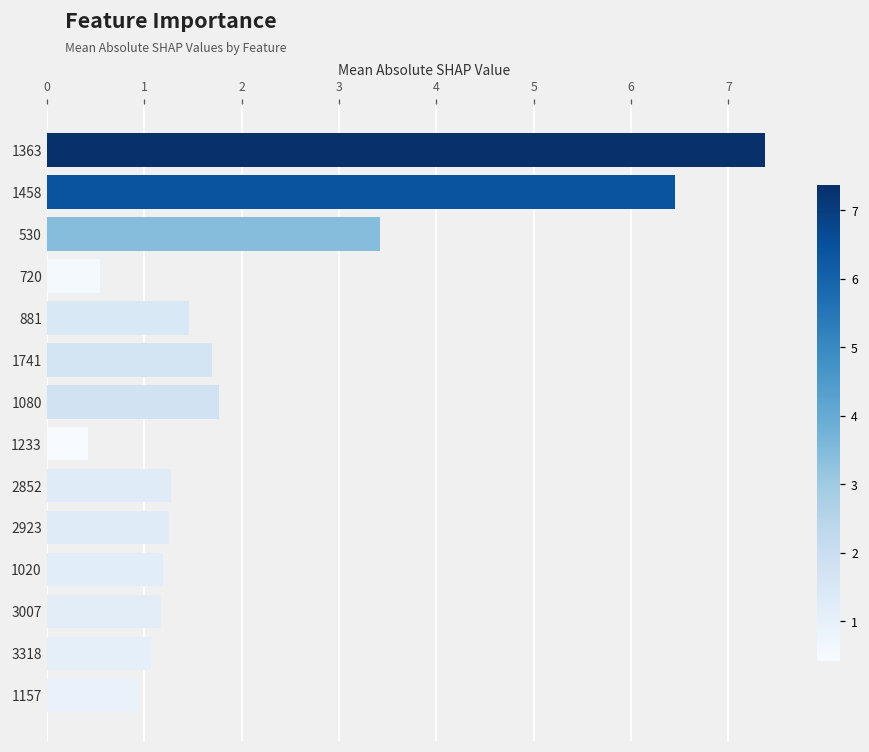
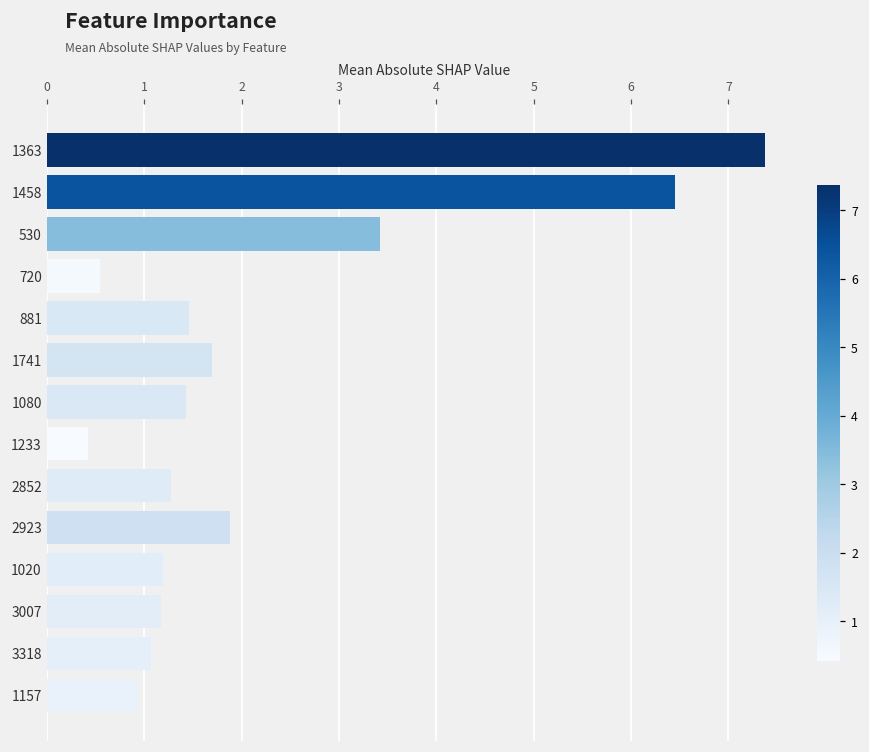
1080: 1.8 -> 1.4
2923: 1.3 -> 1.9
